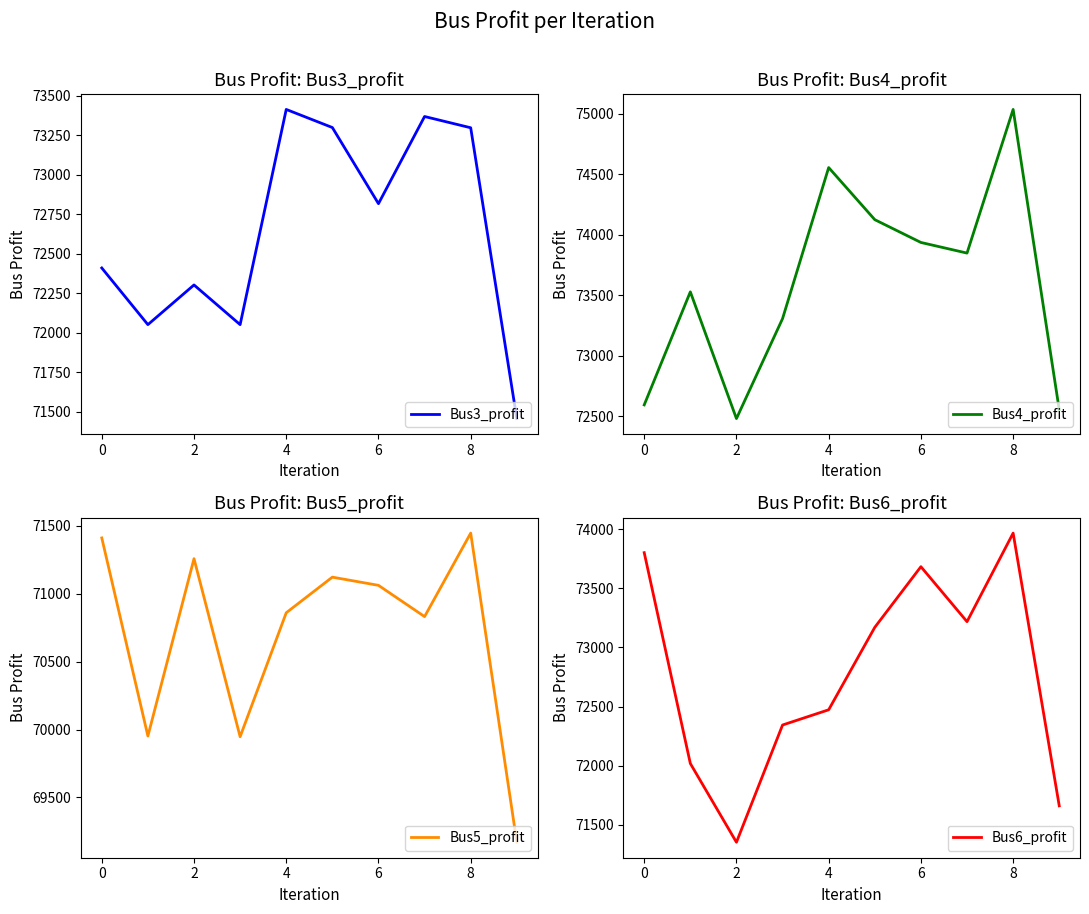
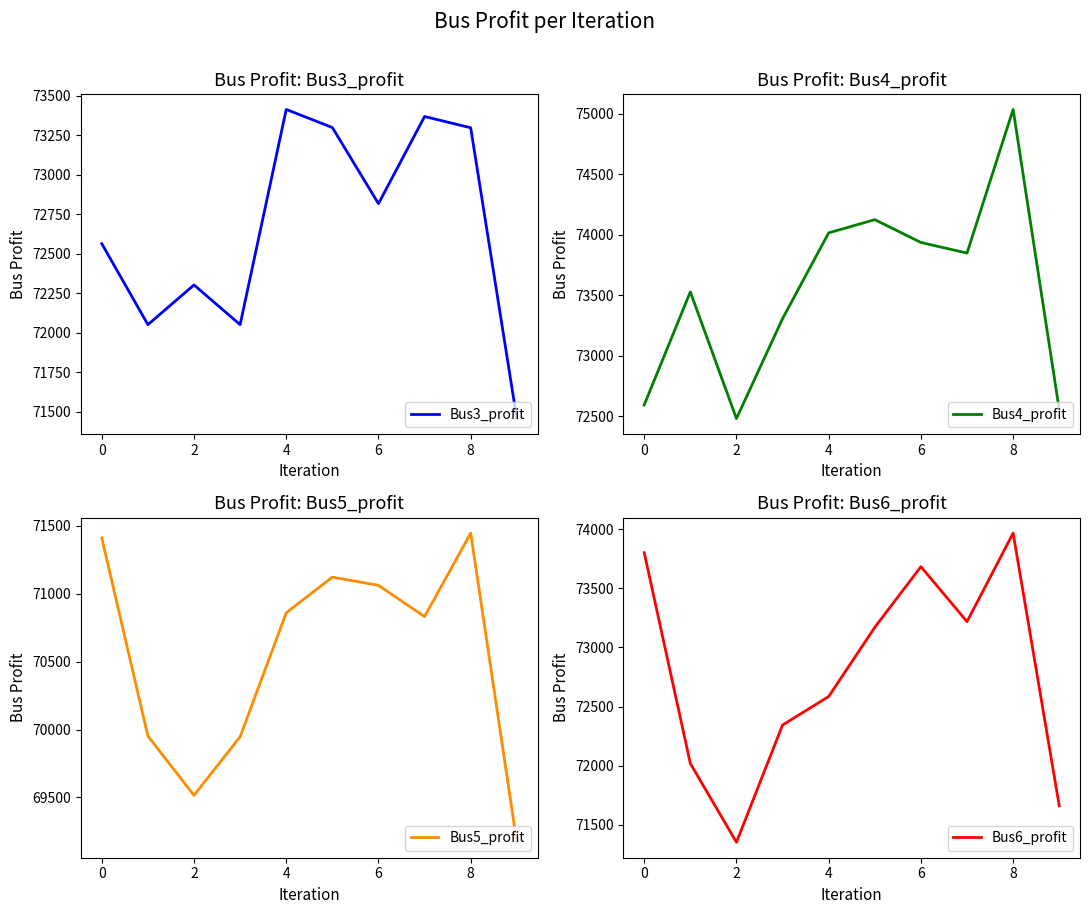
Bus Profit: Bus3_profit, 0: 72410 -> 72560
Bus Profit: Bus4_profit, 4: 74560 -> 74020
Bus Profit: Bus5_profit, 2: 71260 -> 69520
Bus Profit: Bus6_profit, 4: 72470 -> 72580
